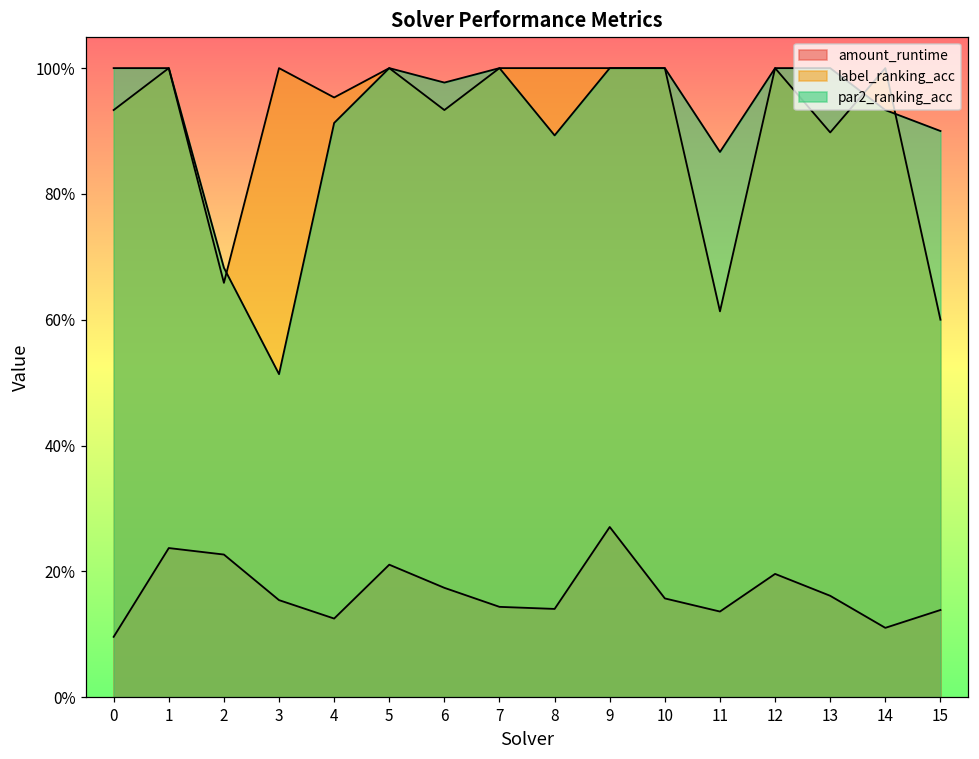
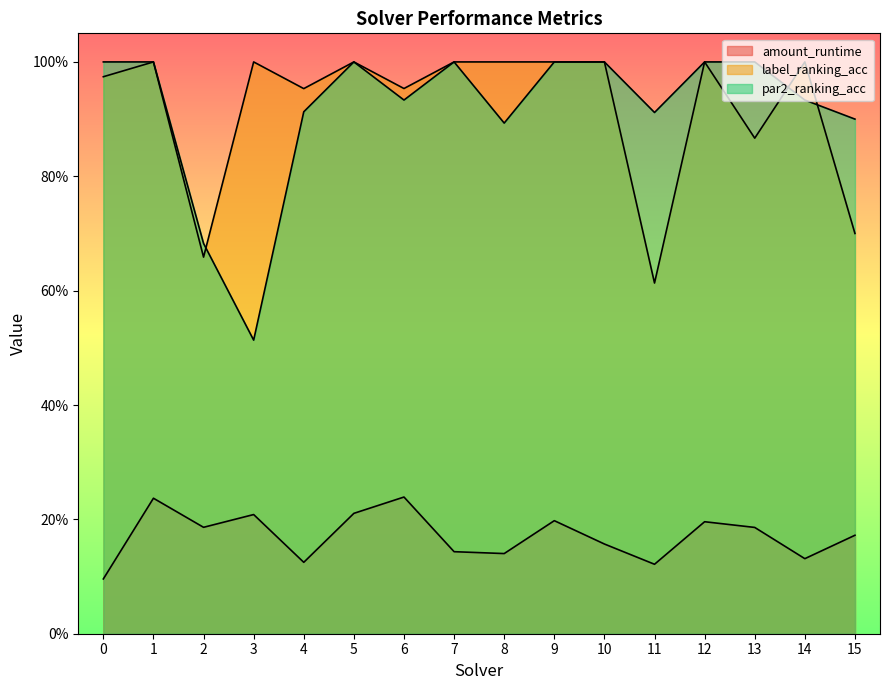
label_ranking_acc, 0: 93% -> 97%
amount_runtime, 2: 23% -> 19%
amount_runtime, 3: 15% -> 21%
amount_runtime, 6: 17% -> 24%
label_ranking_acc, 6: 93% -> 95%
par2_ranking_acc, 6: 98% -> 93%
amount_runtime, 9: 27% -> 20%
amount_runtime, 11: 14% -> 12%
par2_ranking_acc, 11: 87% -> 91%
amount_runtime, 13: 16% -> 19%
label_ranking_acc, 13: 90% -> 87%
amount_runtime, 14: 11% -> 13%
amount_runtime, 15: 14% -> 17%
label_ranking_acc, 15: 60% -> 70%
